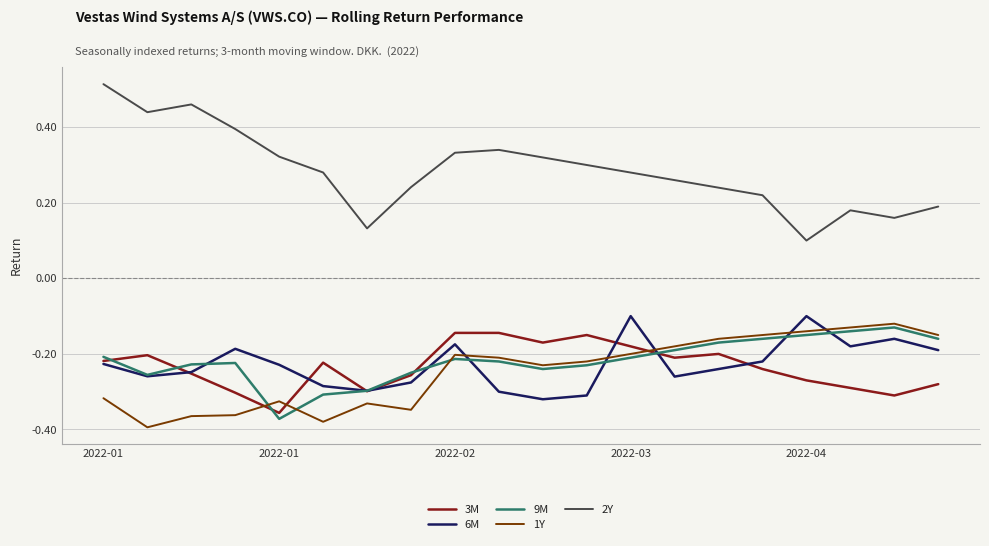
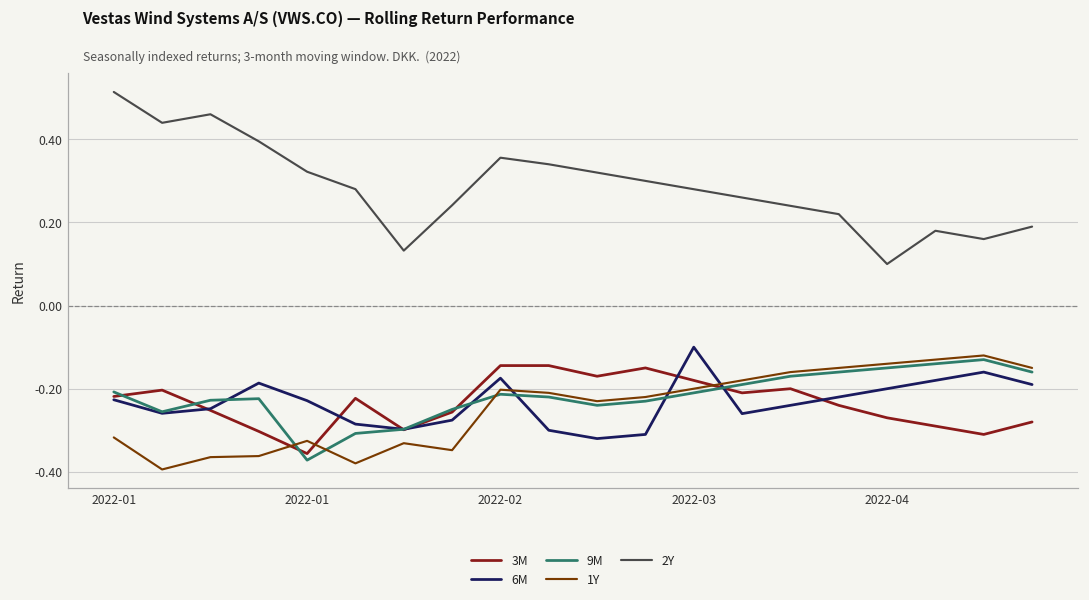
2Y, 2022-02: 0.33 -> 0.36
6M, 2022-04: -0.1 -> -0.2
